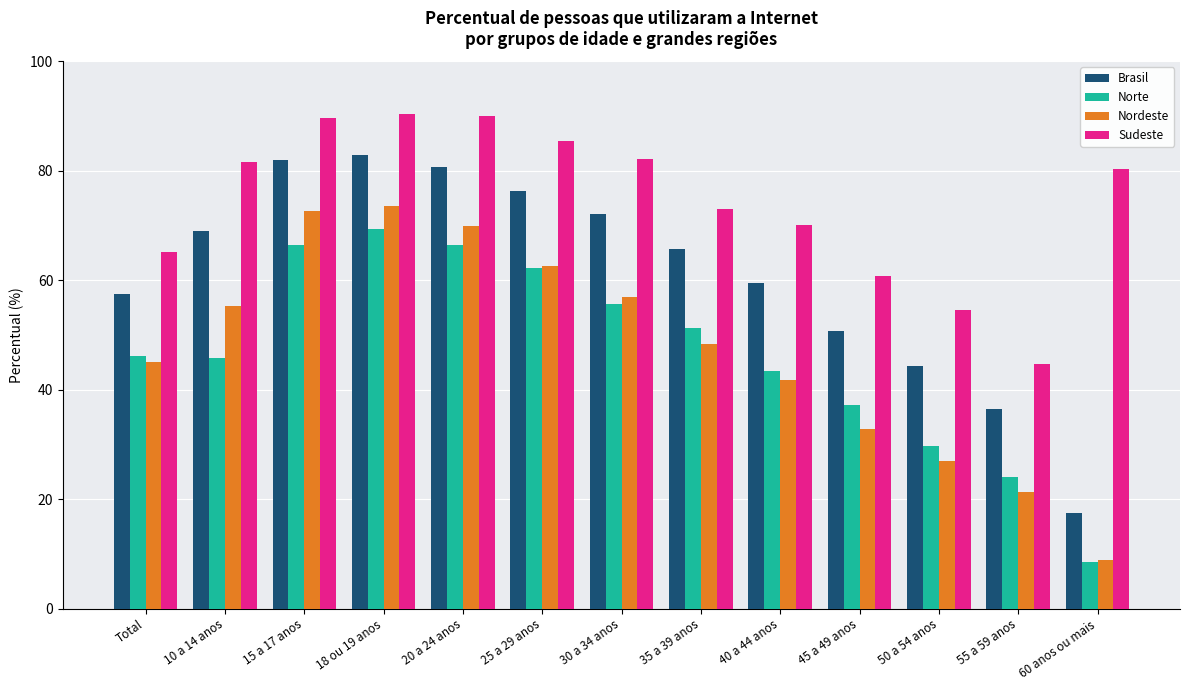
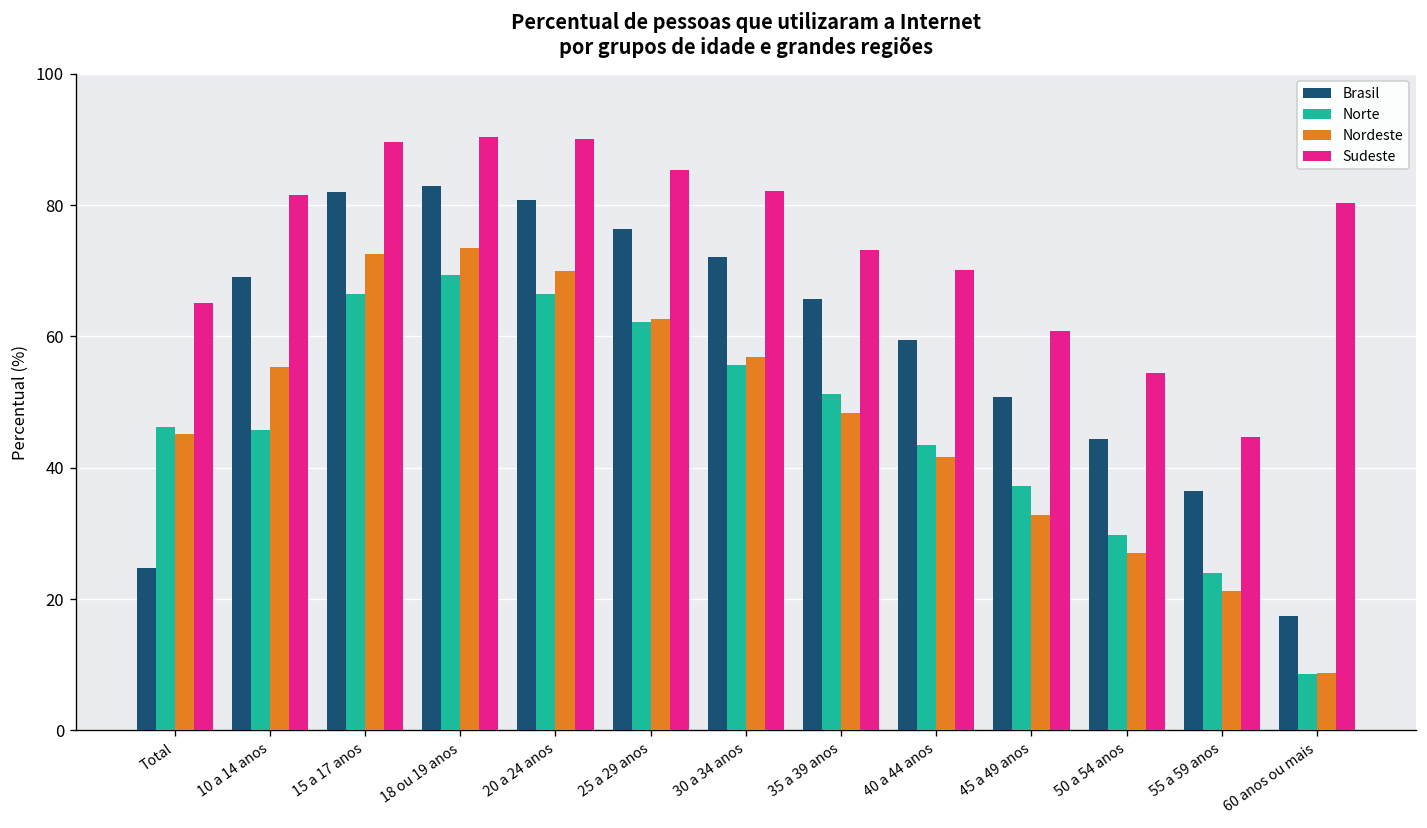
Brasil, Total: 58 -> 25
